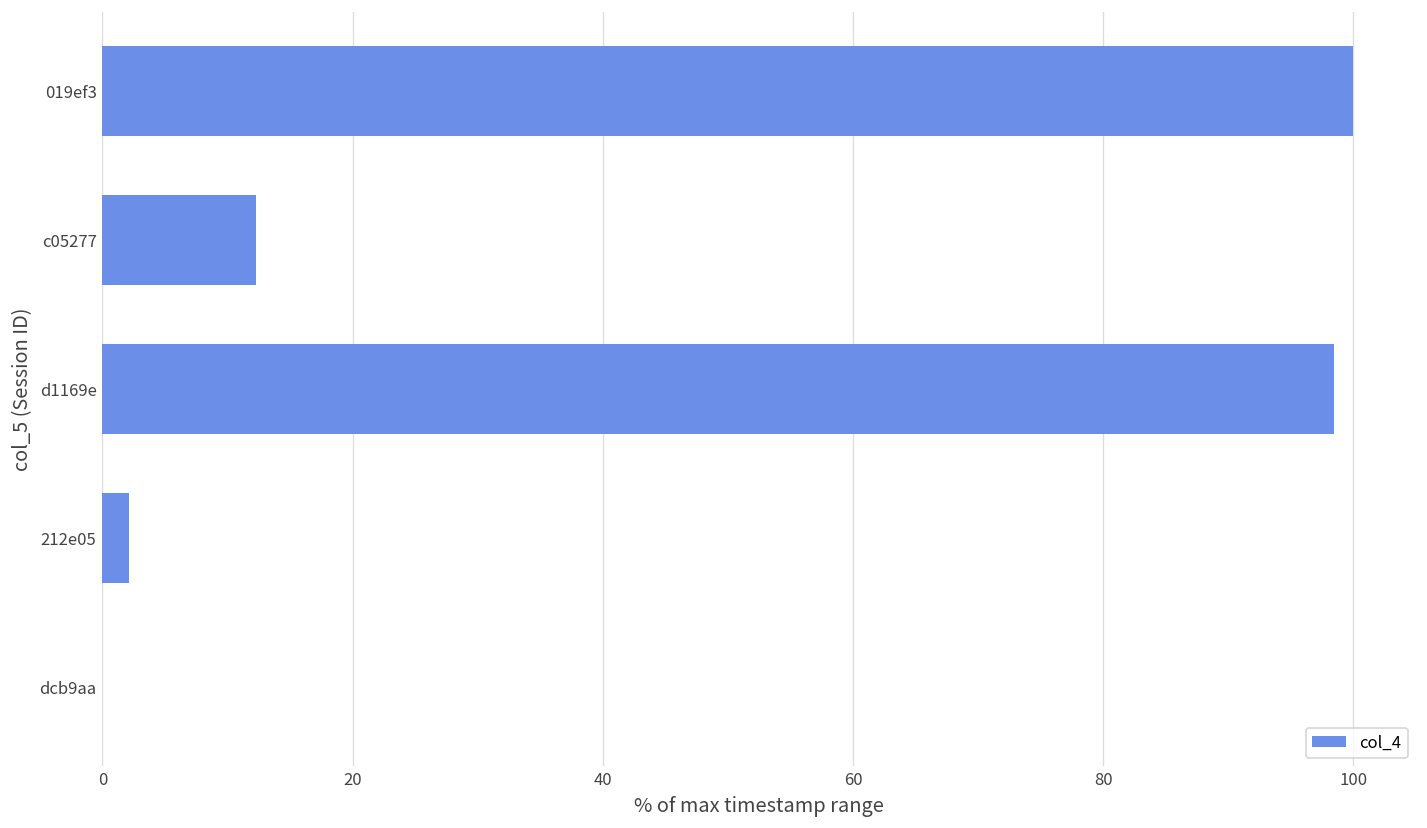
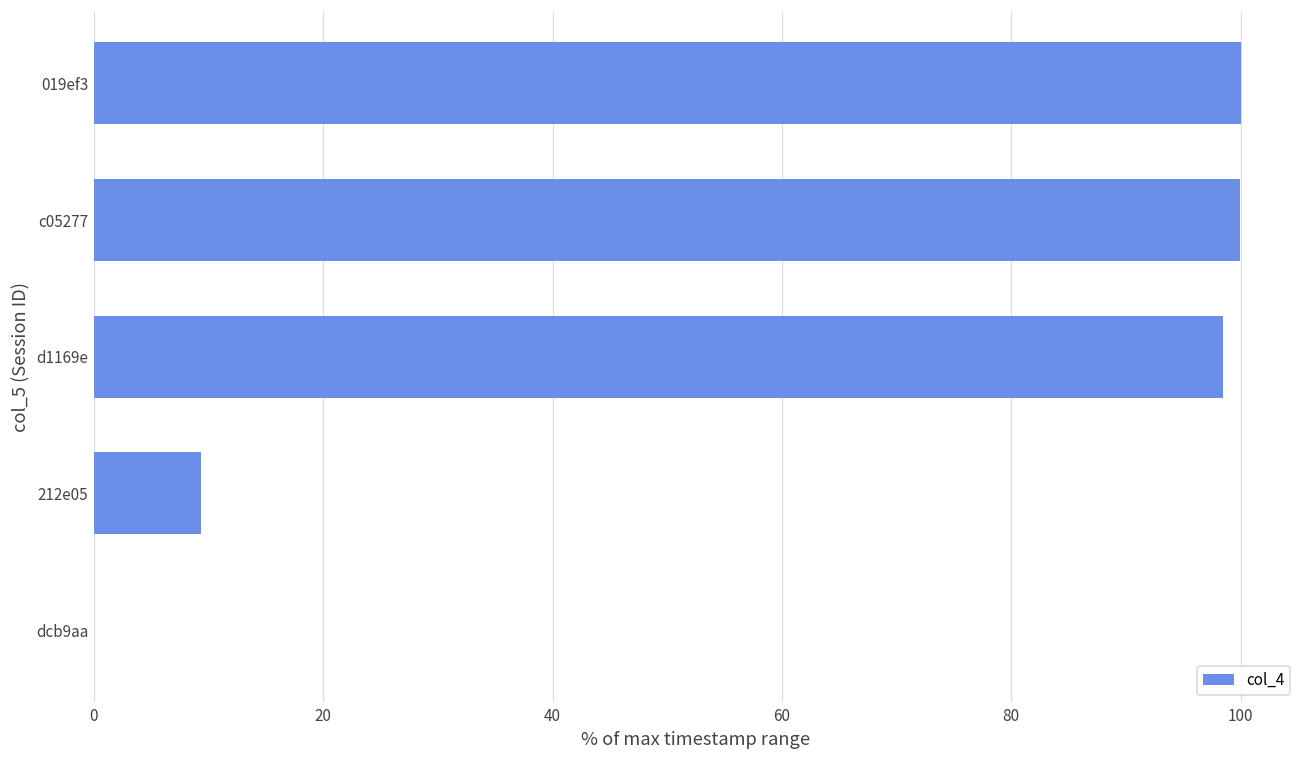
c05277: 12.3 -> 99.9
212e05: 2.2 -> 9.3
